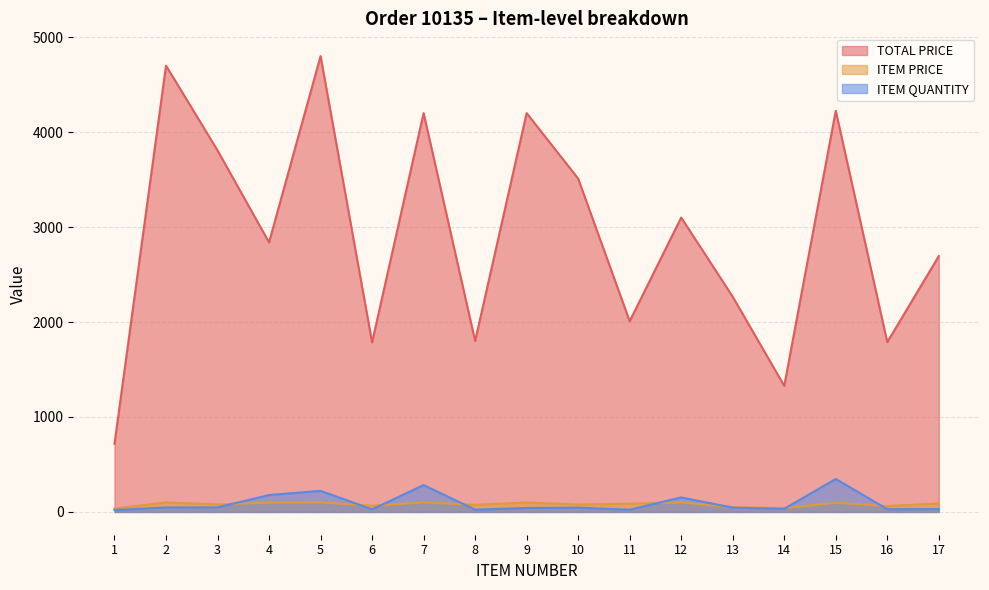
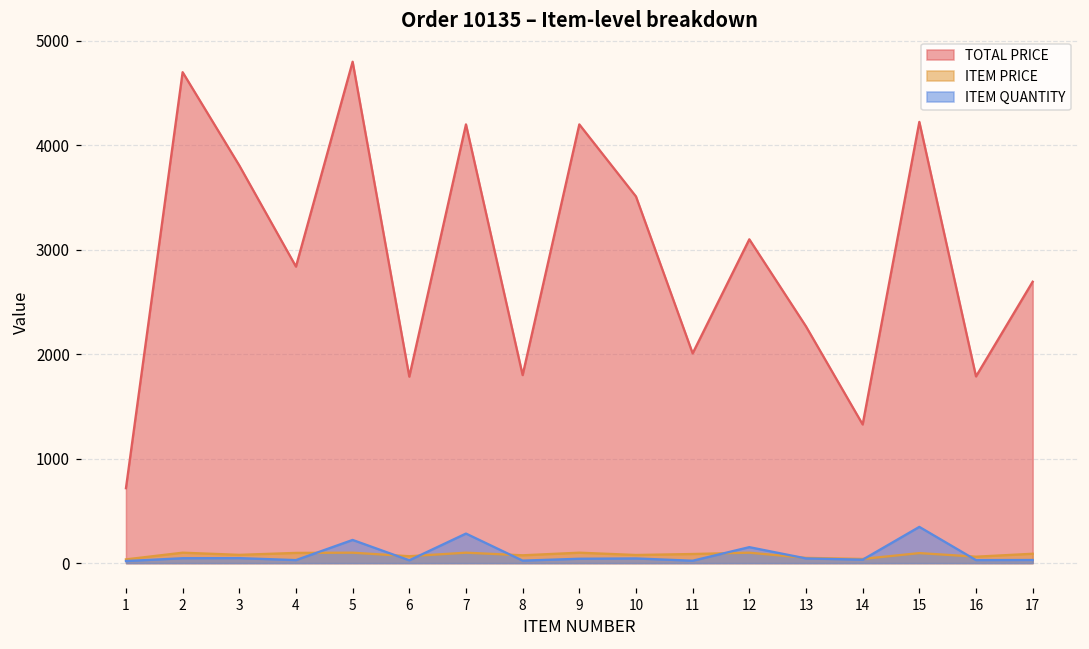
ITEM QUANTITY, 4: 200 -> 0
